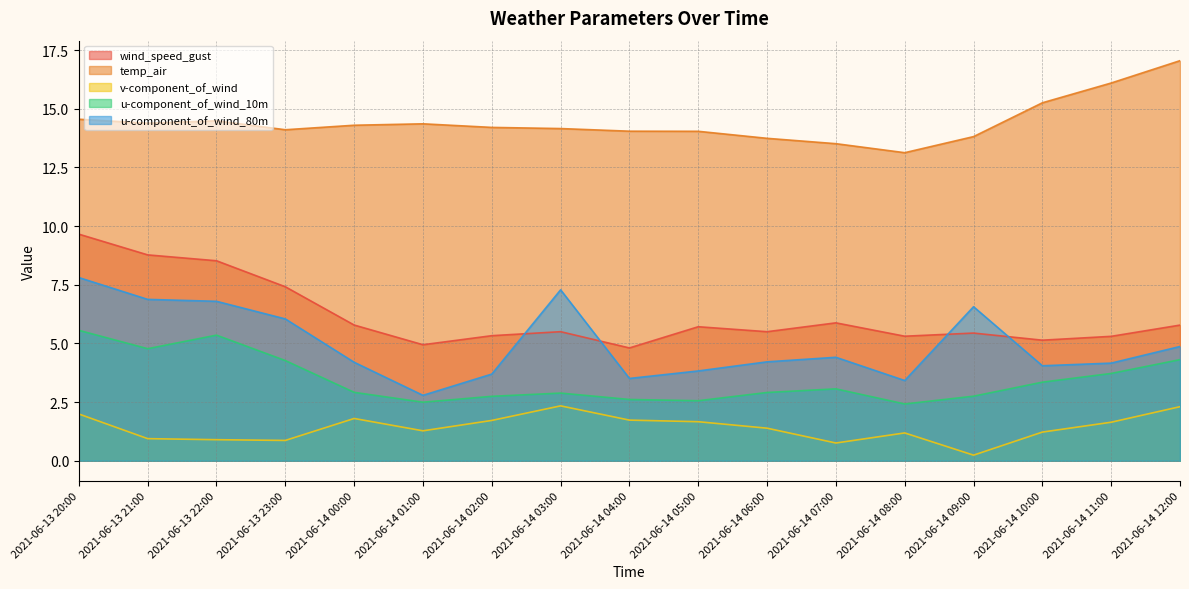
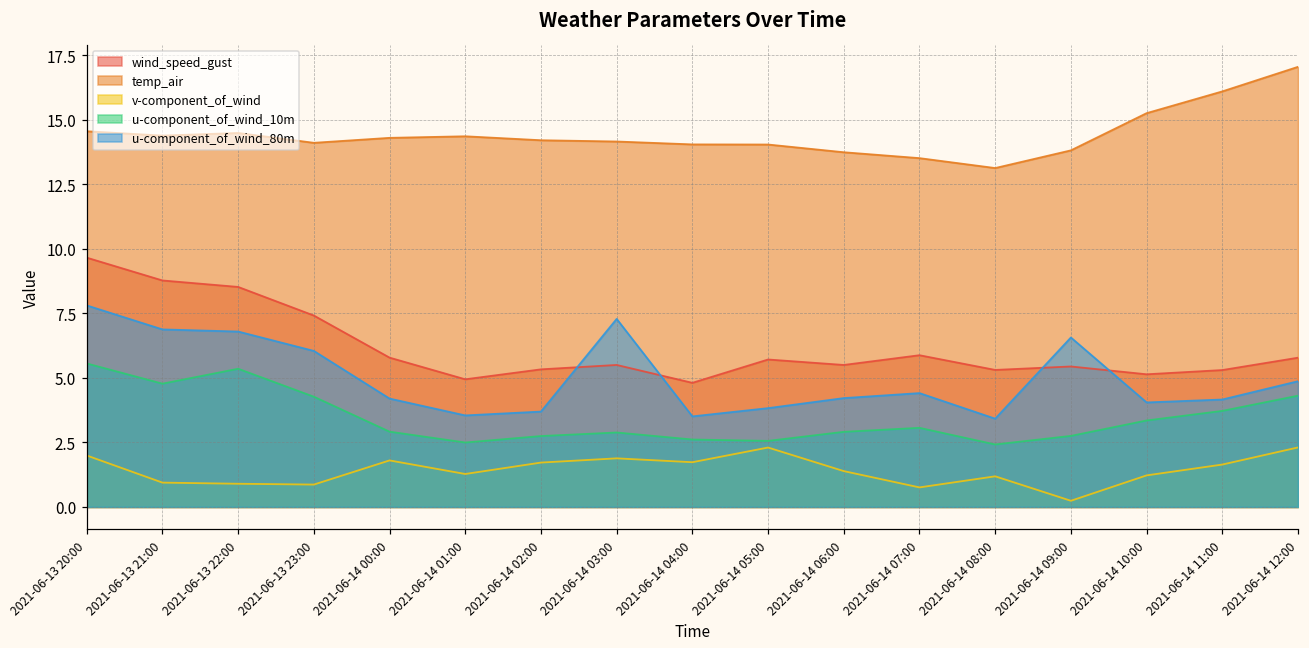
u-component_of_wind_80m, 2021-06-14 01:00: 2.8 -> 3.5
v-component_of_wind, 2021-06-14 03:00: 2.3 -> 1.9
v-component_of_wind, 2021-06-14 05:00: 1.7 -> 2.3
